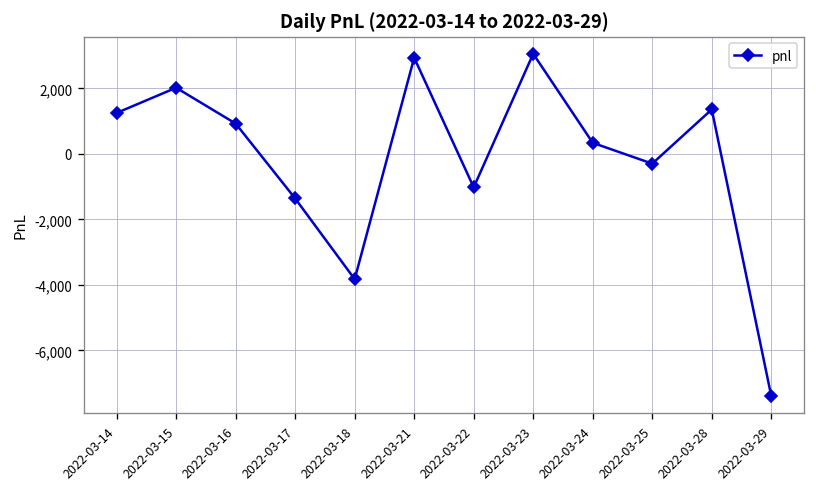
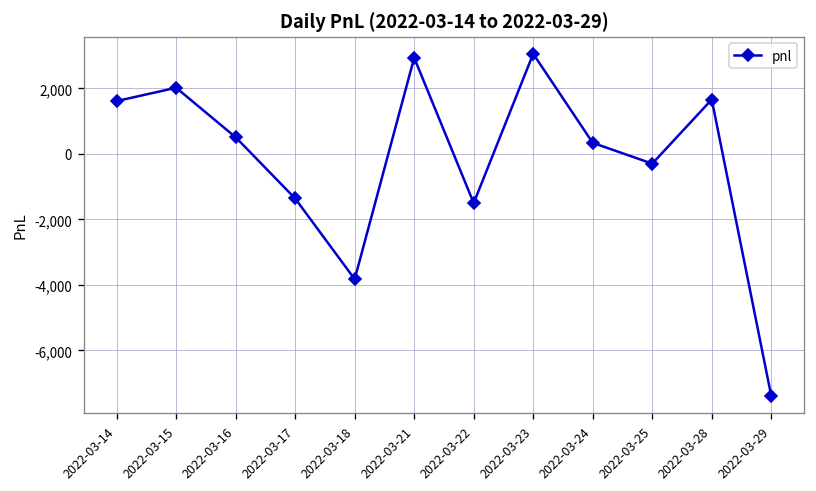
2022-03-14: 1,300 -> 1,600
2022-03-16: 900 -> 500
2022-03-22: -1,000 -> -1,500
2022-03-28: 1,400 -> 1,700
